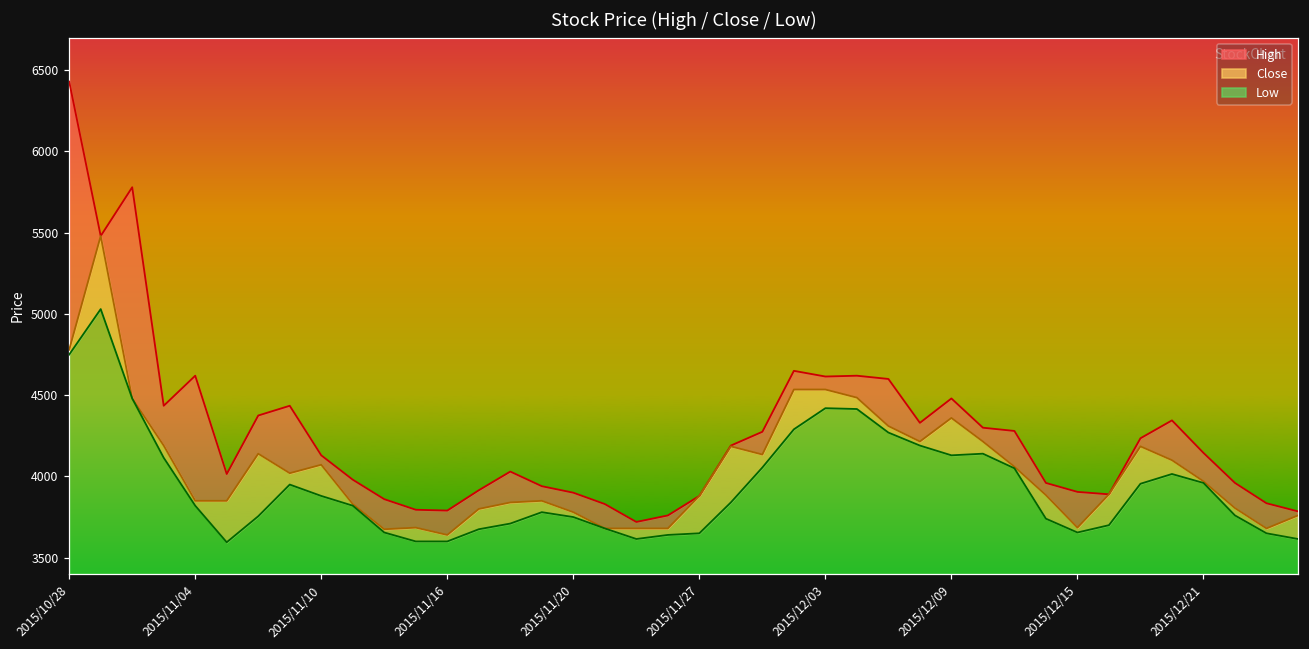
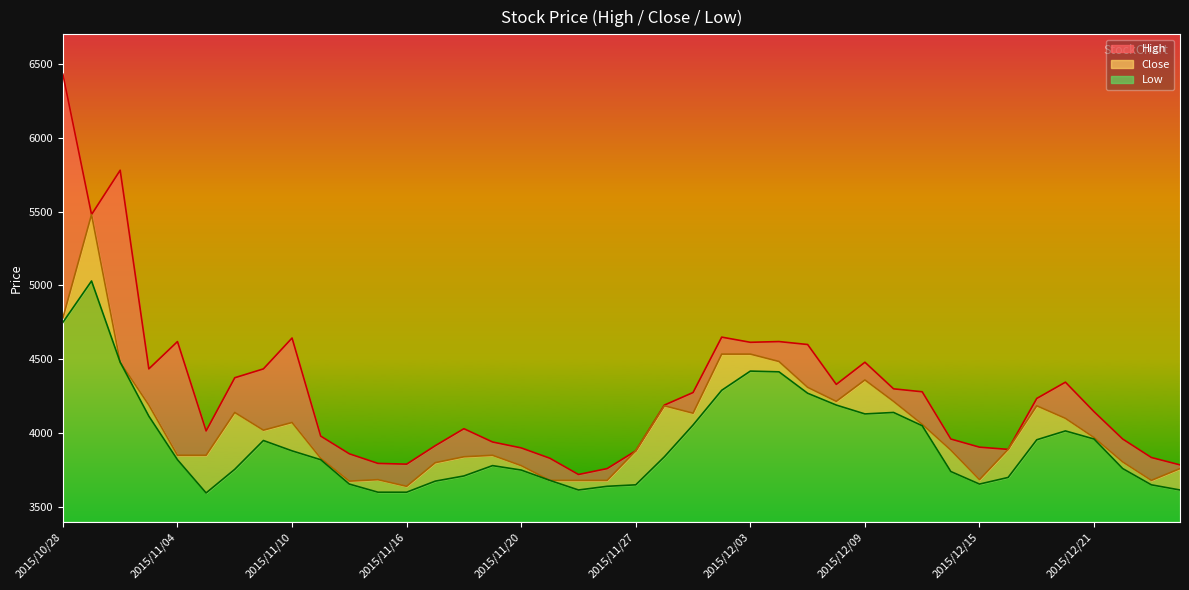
High, 2015/11/10: 4130 -> 4640
